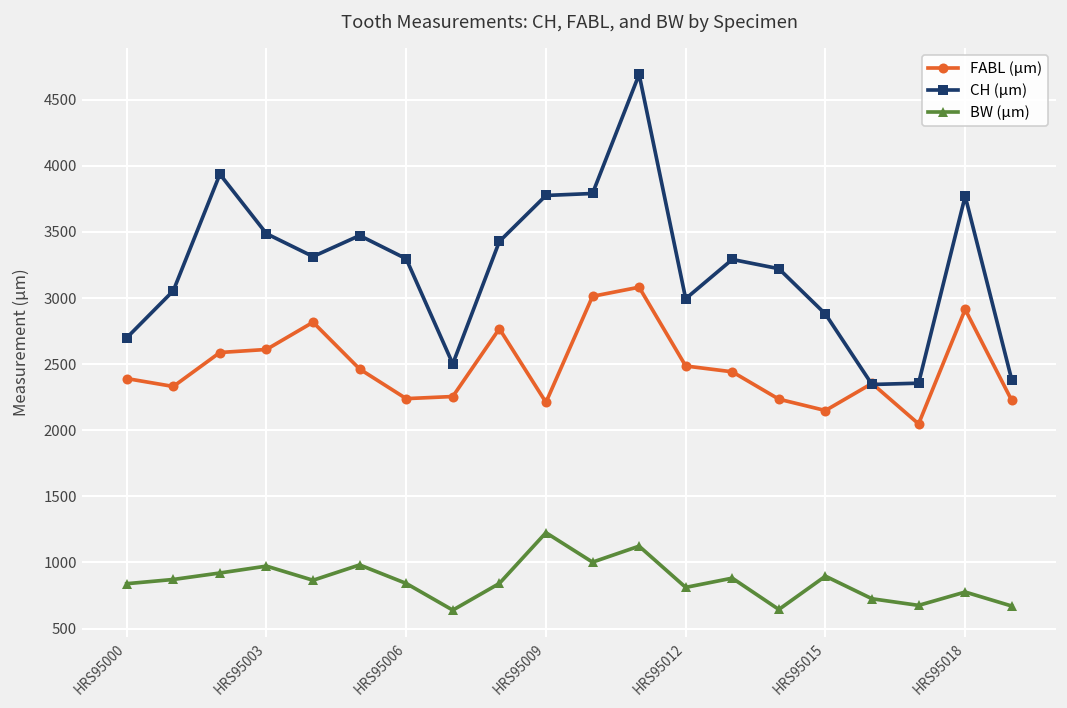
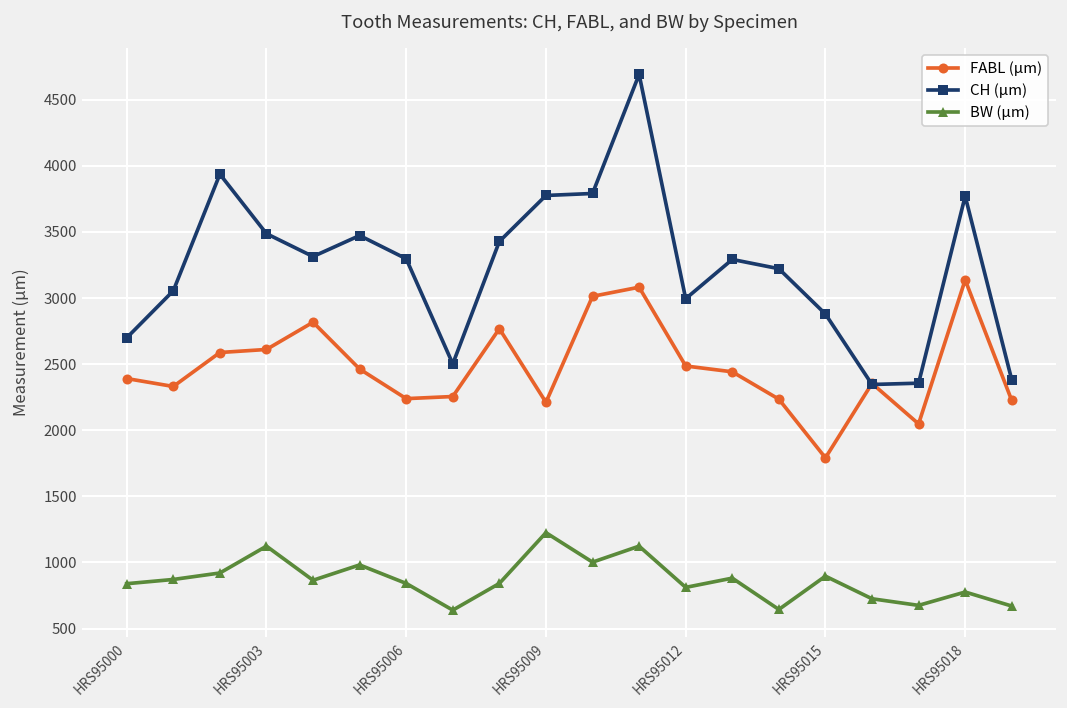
BW (µm), HRS95003: 970 -> 1120
FABL (µm), HRS95015: 2150 -> 1790
FABL (µm), HRS95018: 2910 -> 3140
